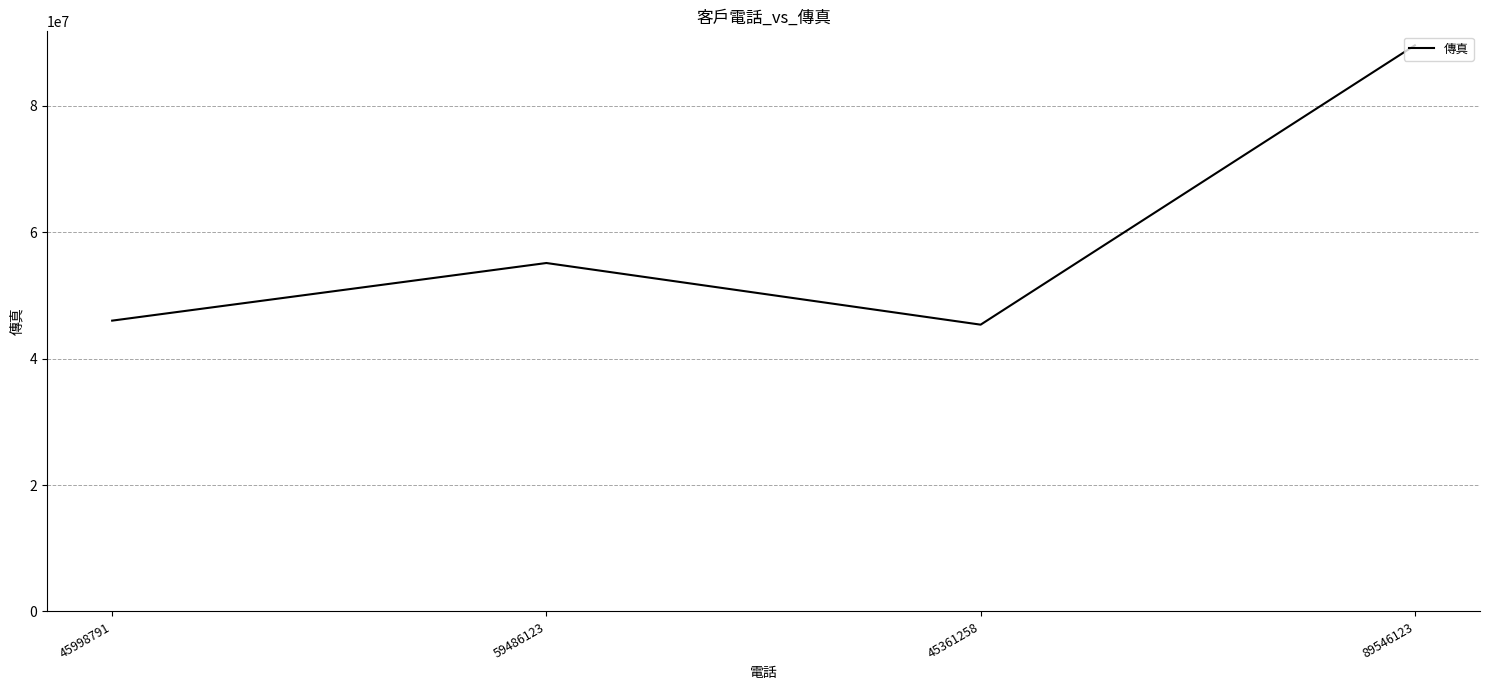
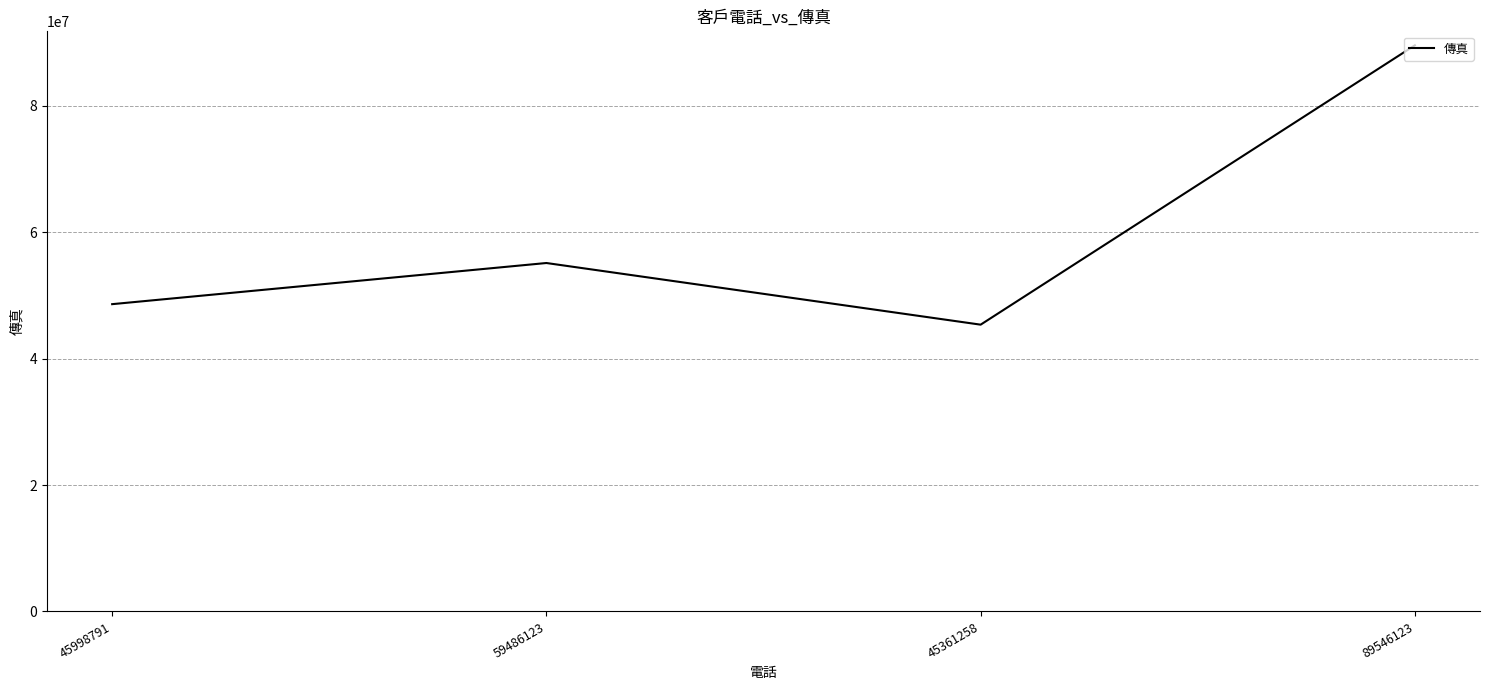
45998791: 46000000 -> 49000000
